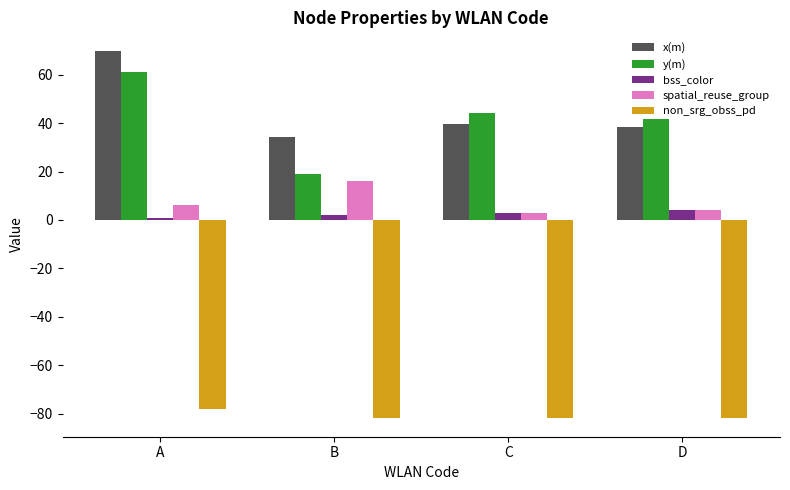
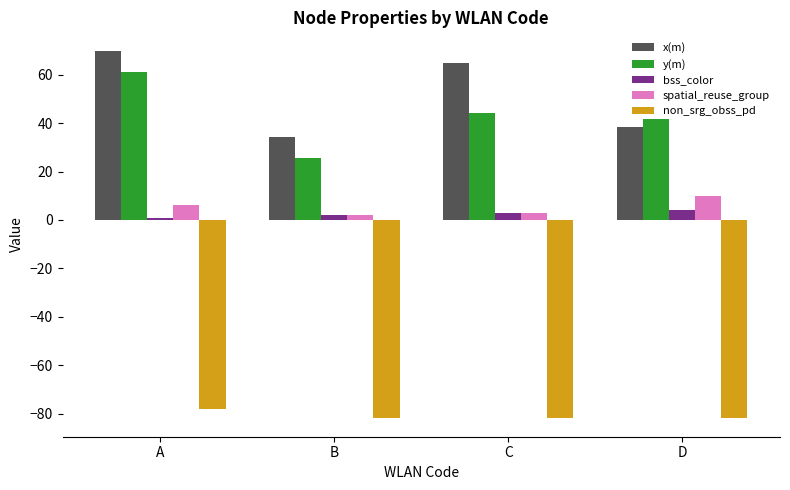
y(m), B: 19 -> 26
spatial_reuse_group, B: 16 -> 2
x(m), C: 40 -> 65
spatial_reuse_group, D: 4 -> 10
